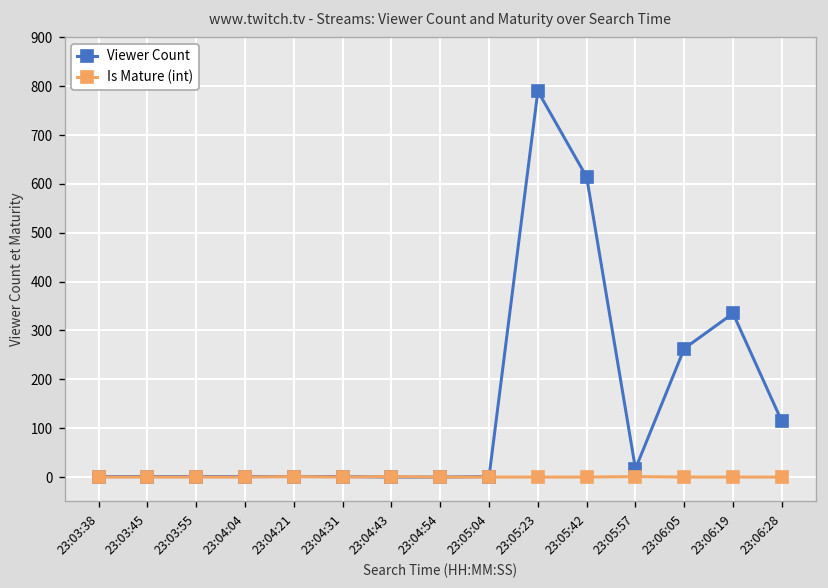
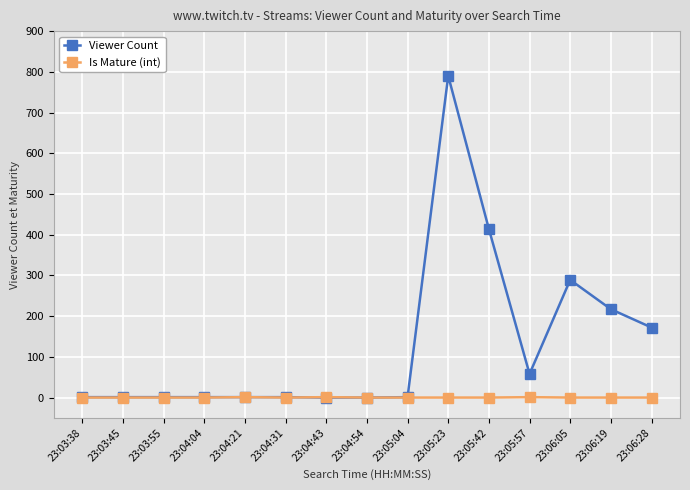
Viewer Count, 23:05:42: 610 -> 410
Viewer Count, 23:05:57: 20 -> 60
Viewer Count, 23:06:05: 260 -> 290
Viewer Count, 23:06:19: 340 -> 220
Viewer Count, 23:06:28: 110 -> 170
